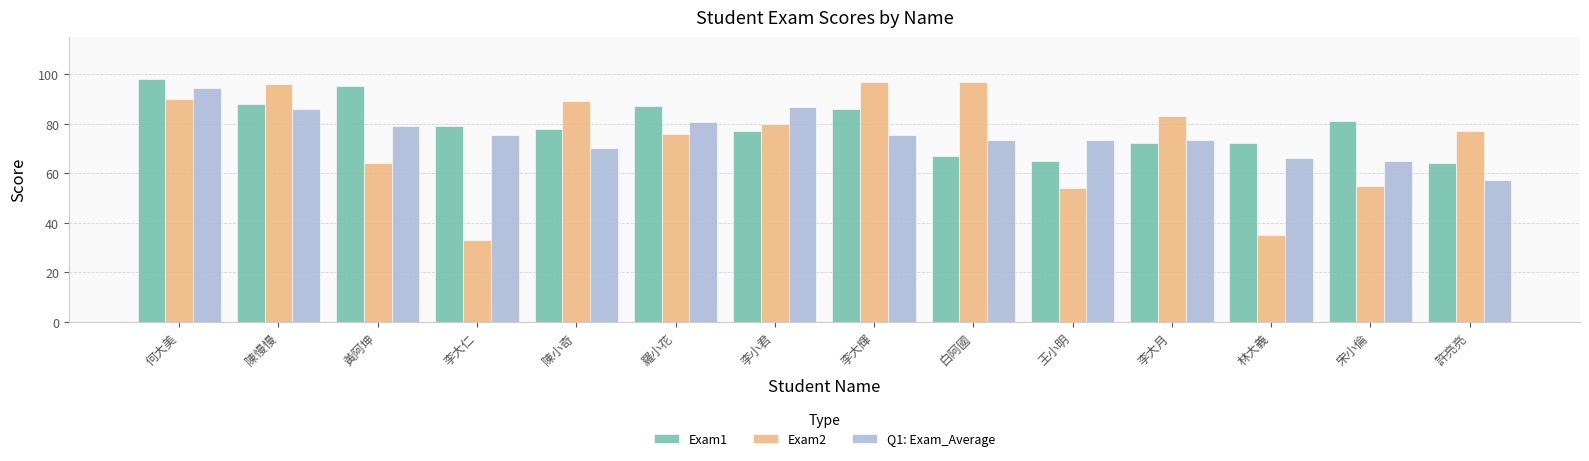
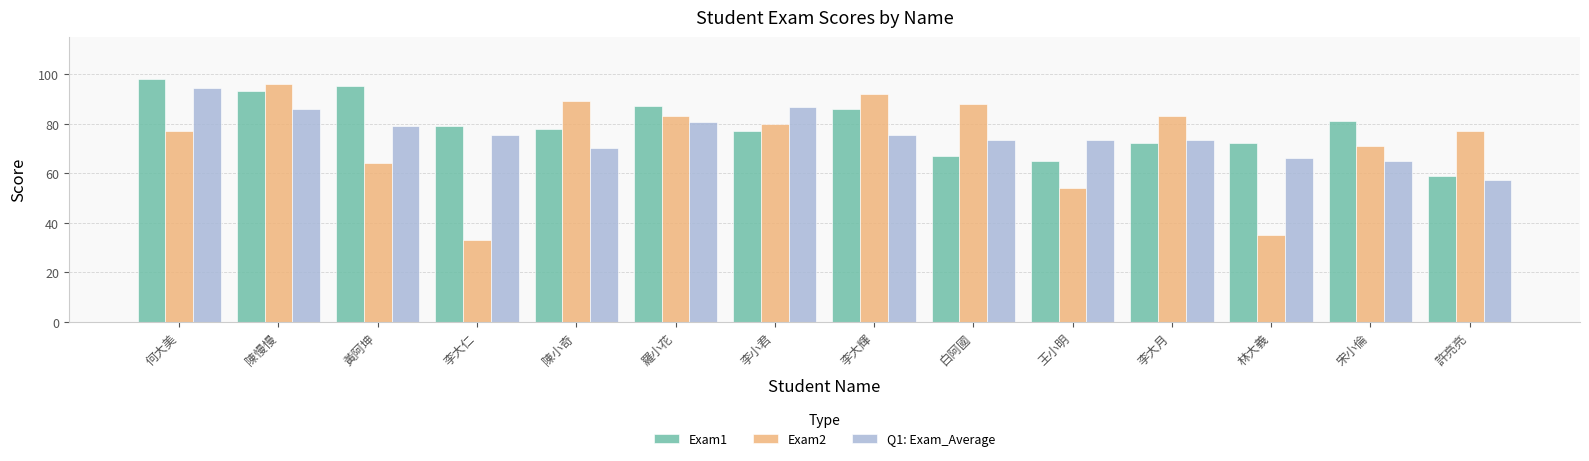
Exam2, 何大美: 90 -> 77
Exam1, 陳慢慢: 88 -> 93
Exam2, 羅小花: 76 -> 83
Exam2, 李大輝: 97 -> 92
Exam2, 白阿國: 97 -> 88
Exam2, 宋小倫: 55 -> 71
Exam1, 許亮亮: 64 -> 59
